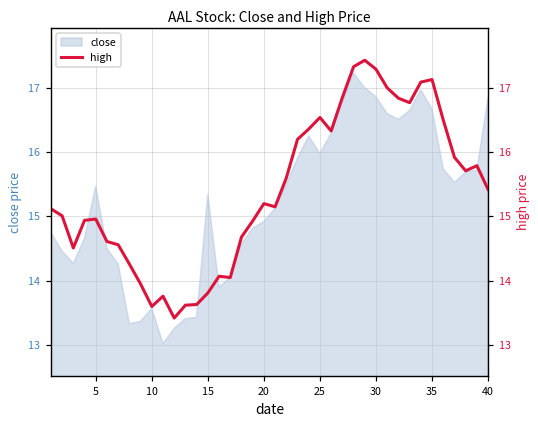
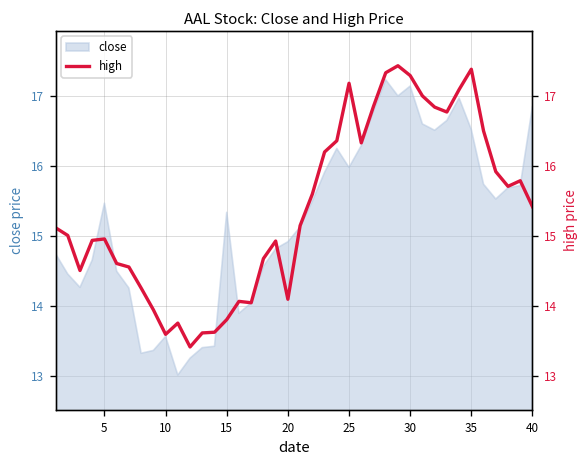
close, 30: 16.9 -> 17.1
close, 35: 16.7 -> 16.5
high, 20: 15.2 -> 14.1
high, 25: 16.5 -> 17.2
high, 35: 17.1 -> 17.4
